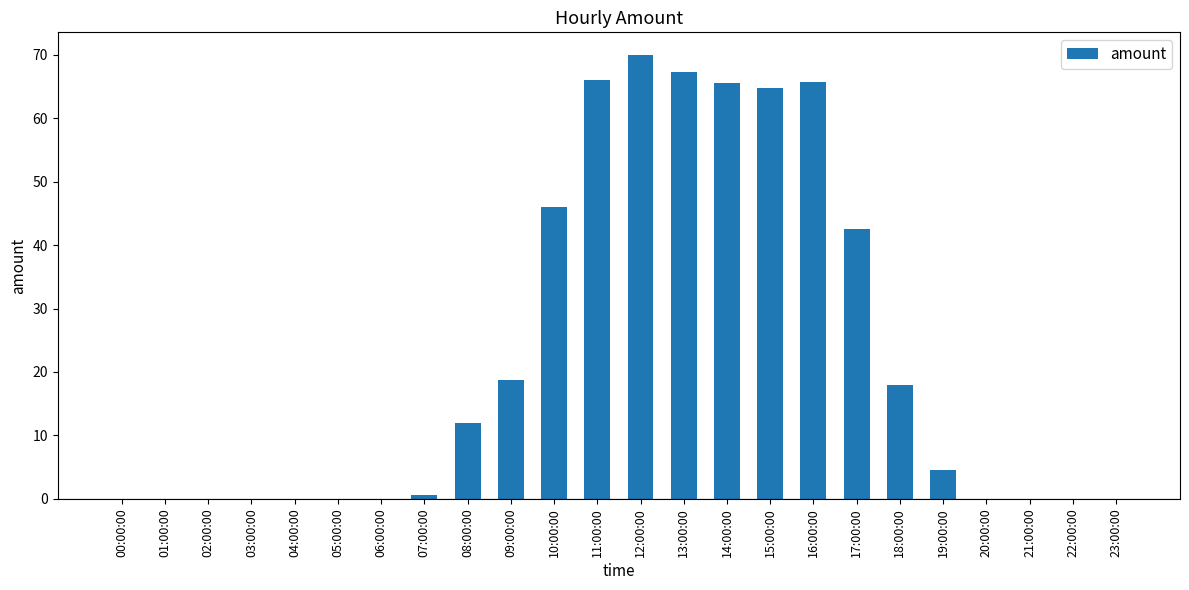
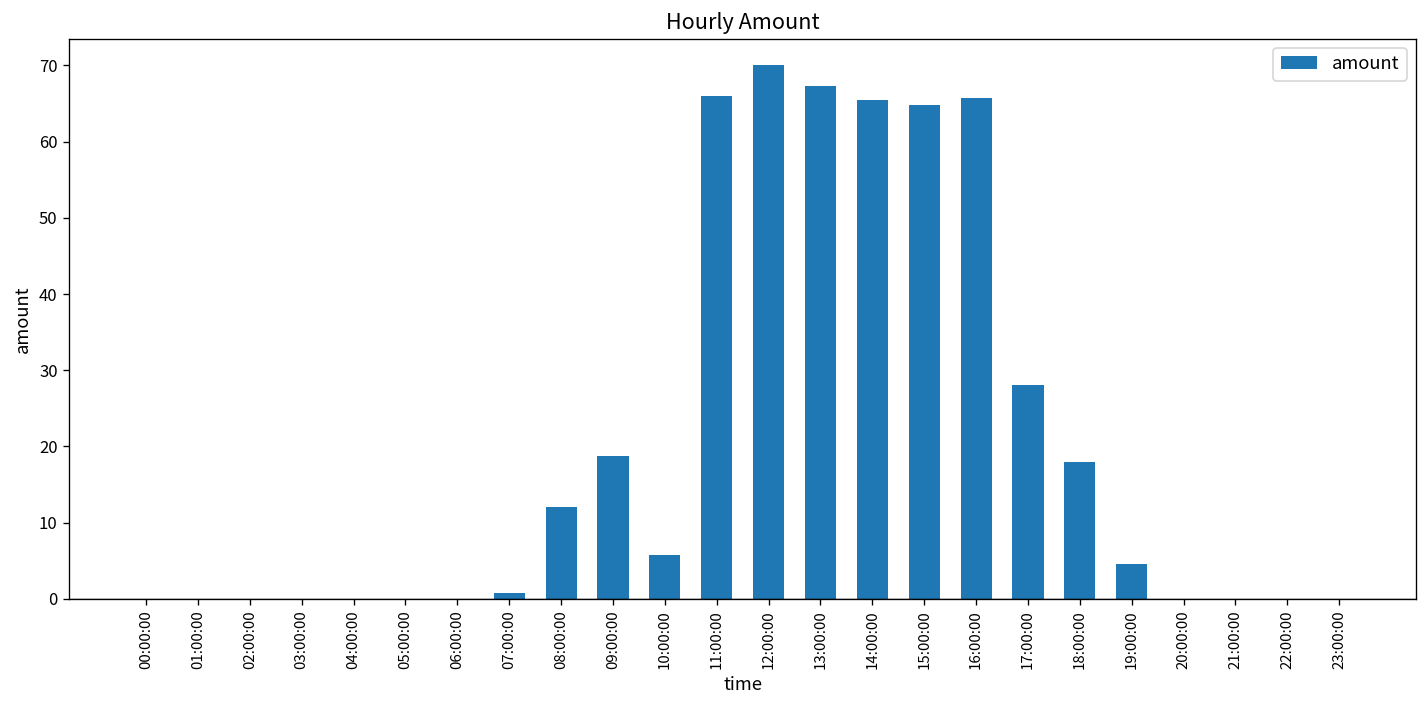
10:00:00: 46 -> 6
17:00:00: 43 -> 28
